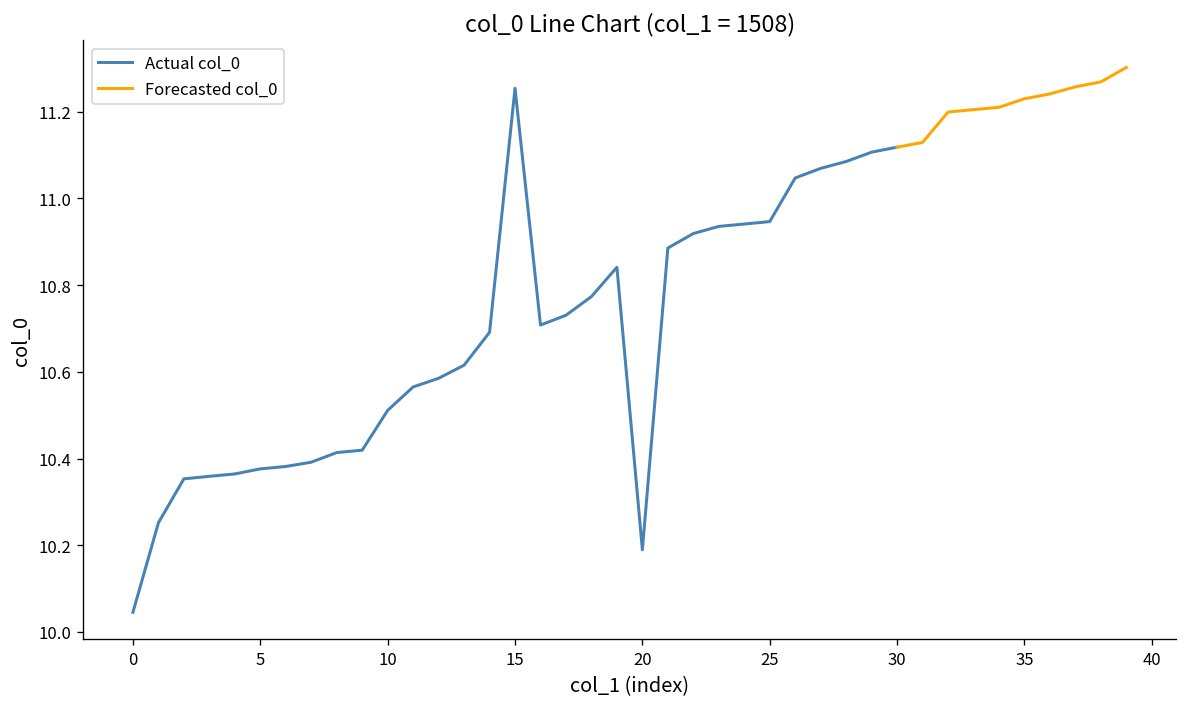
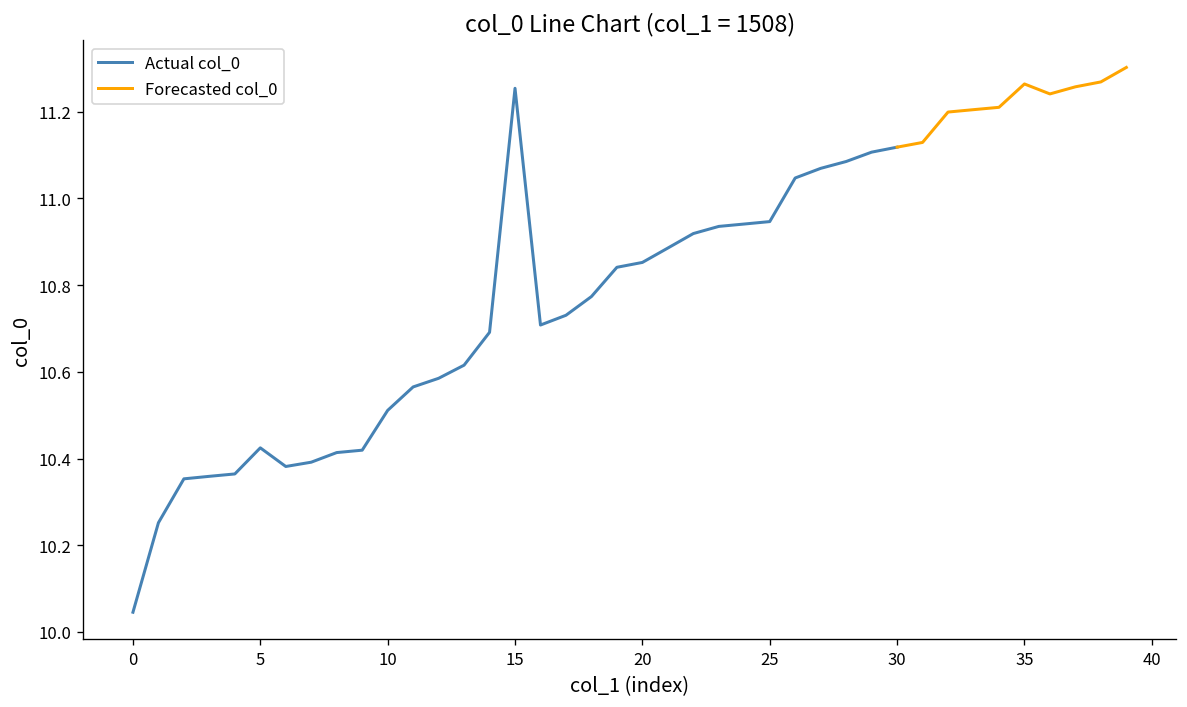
Actual col_0, 5: 10.38 -> 10.42
Actual col_0, 20: 10.19 -> 10.85
Forecasted col_0, 35: 11.23 -> 11.26
